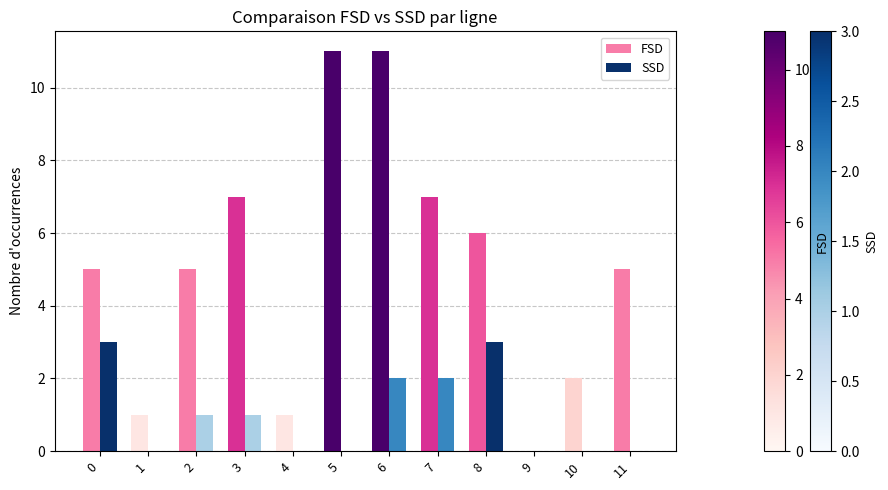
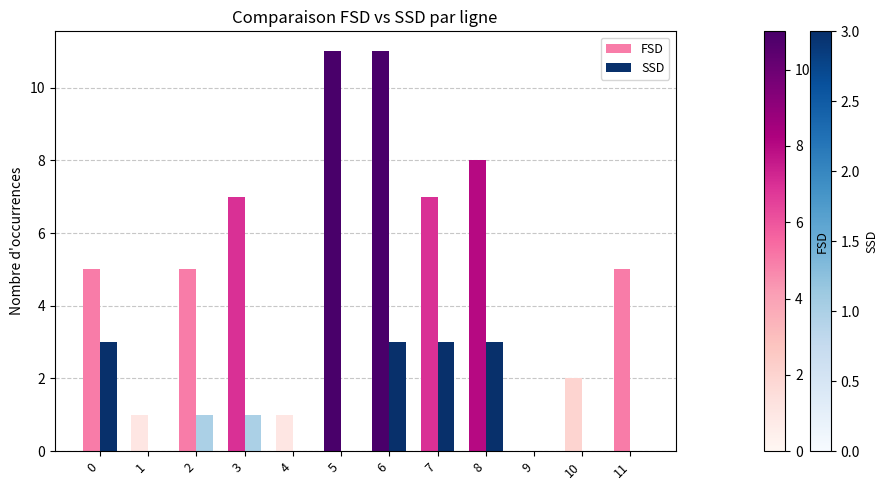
SSD, 6: 2 -> 3
SSD, 7: 2 -> 3
FSD, 8: 6 -> 8
